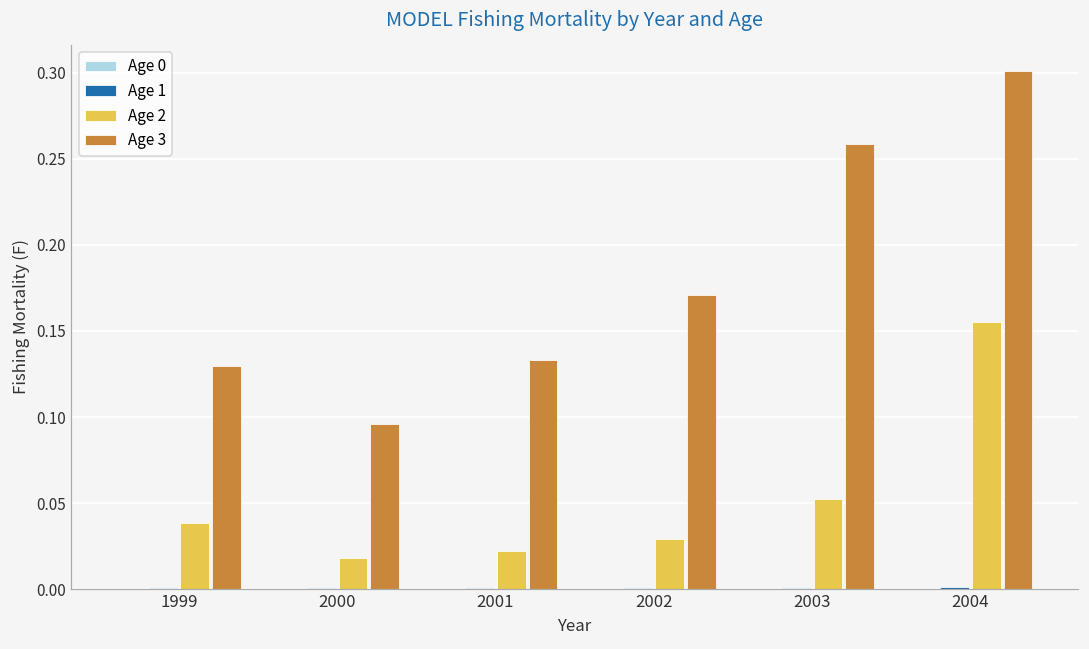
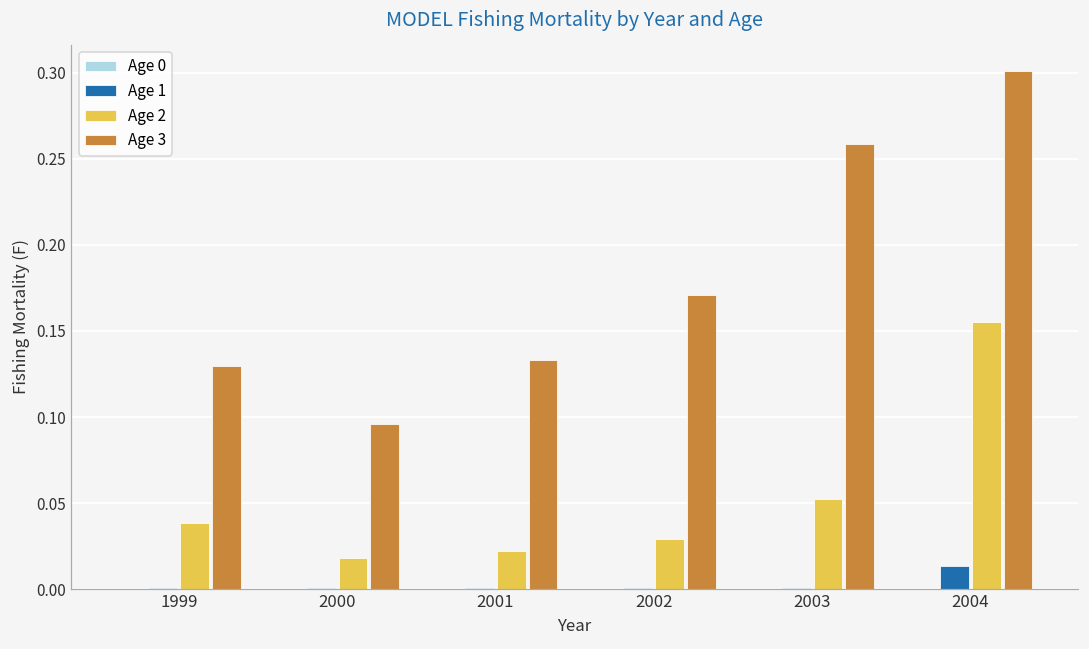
Age 1, 2004: 0.001 -> 0.013
